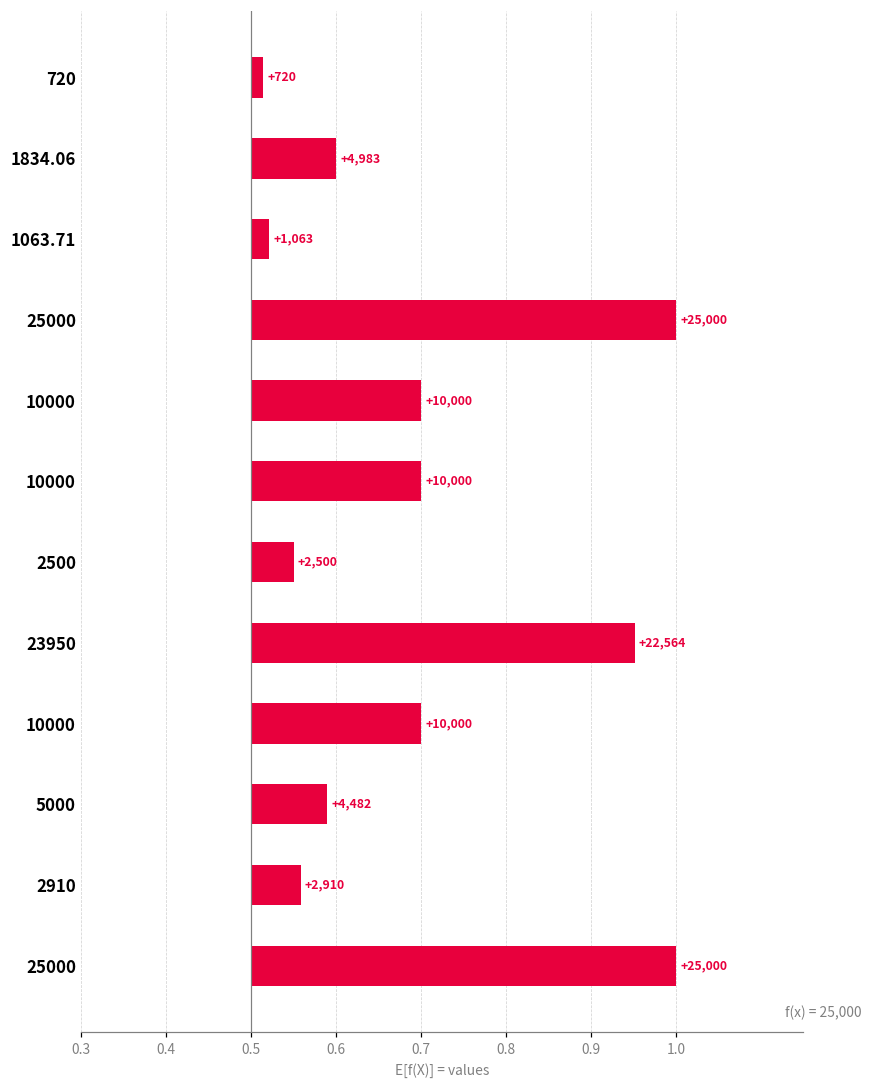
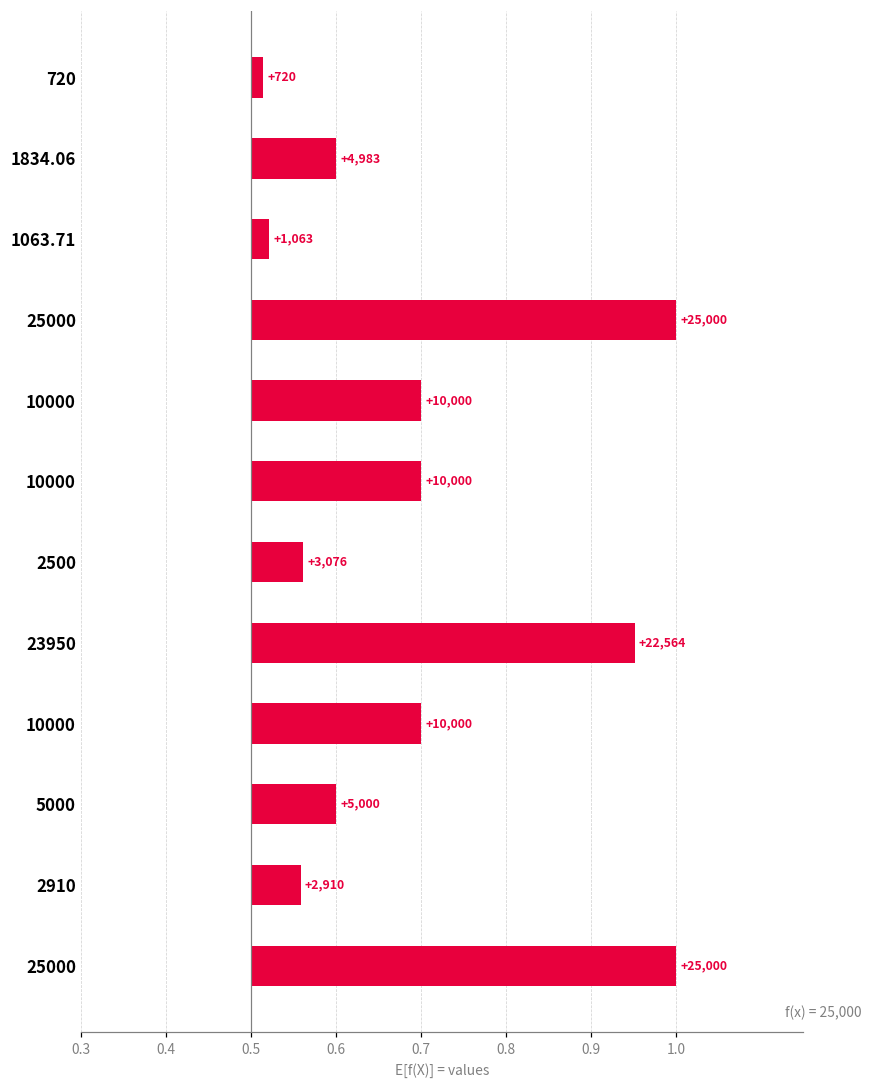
2500: +2,500 -> +3,076
5000: +4,482 -> +5,000
